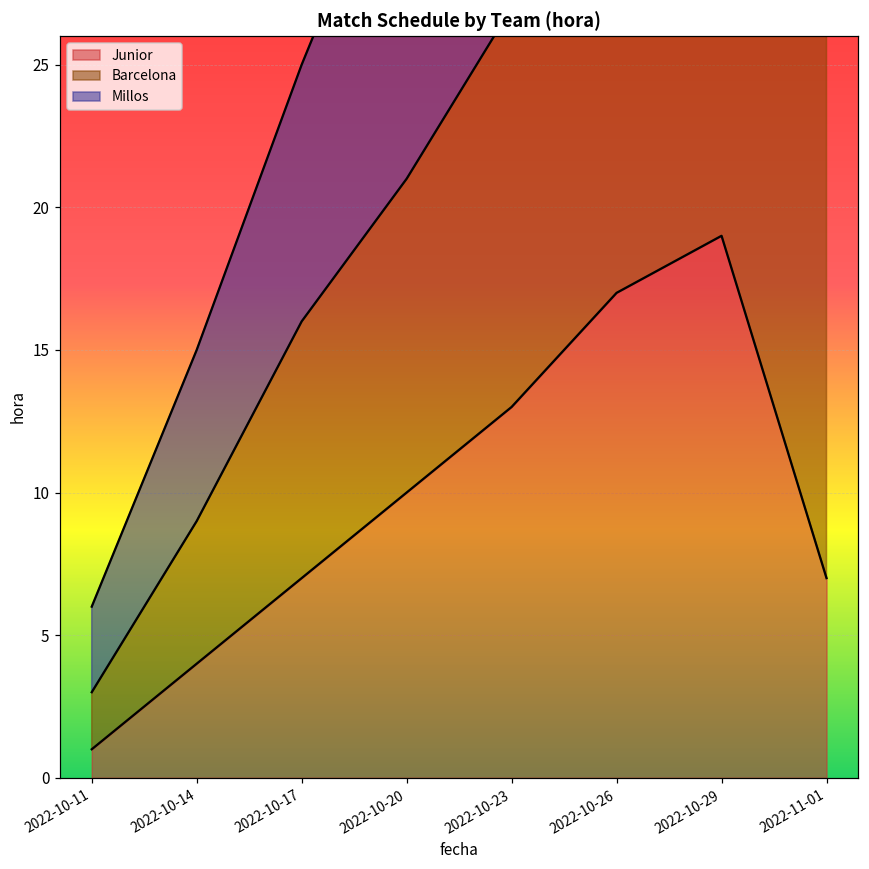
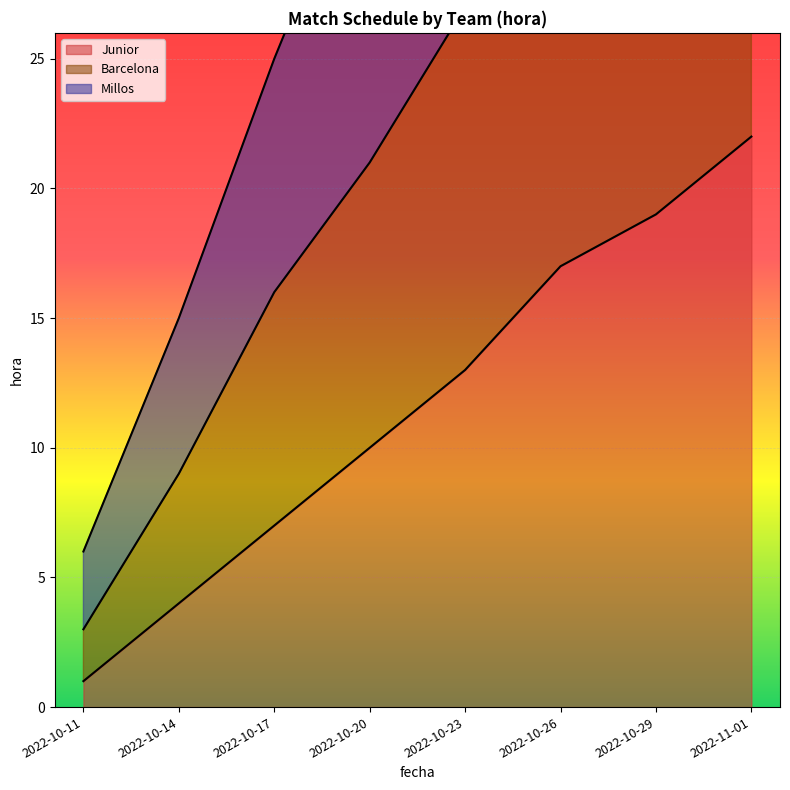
Junior, 2022-11-01: 7 -> 22
